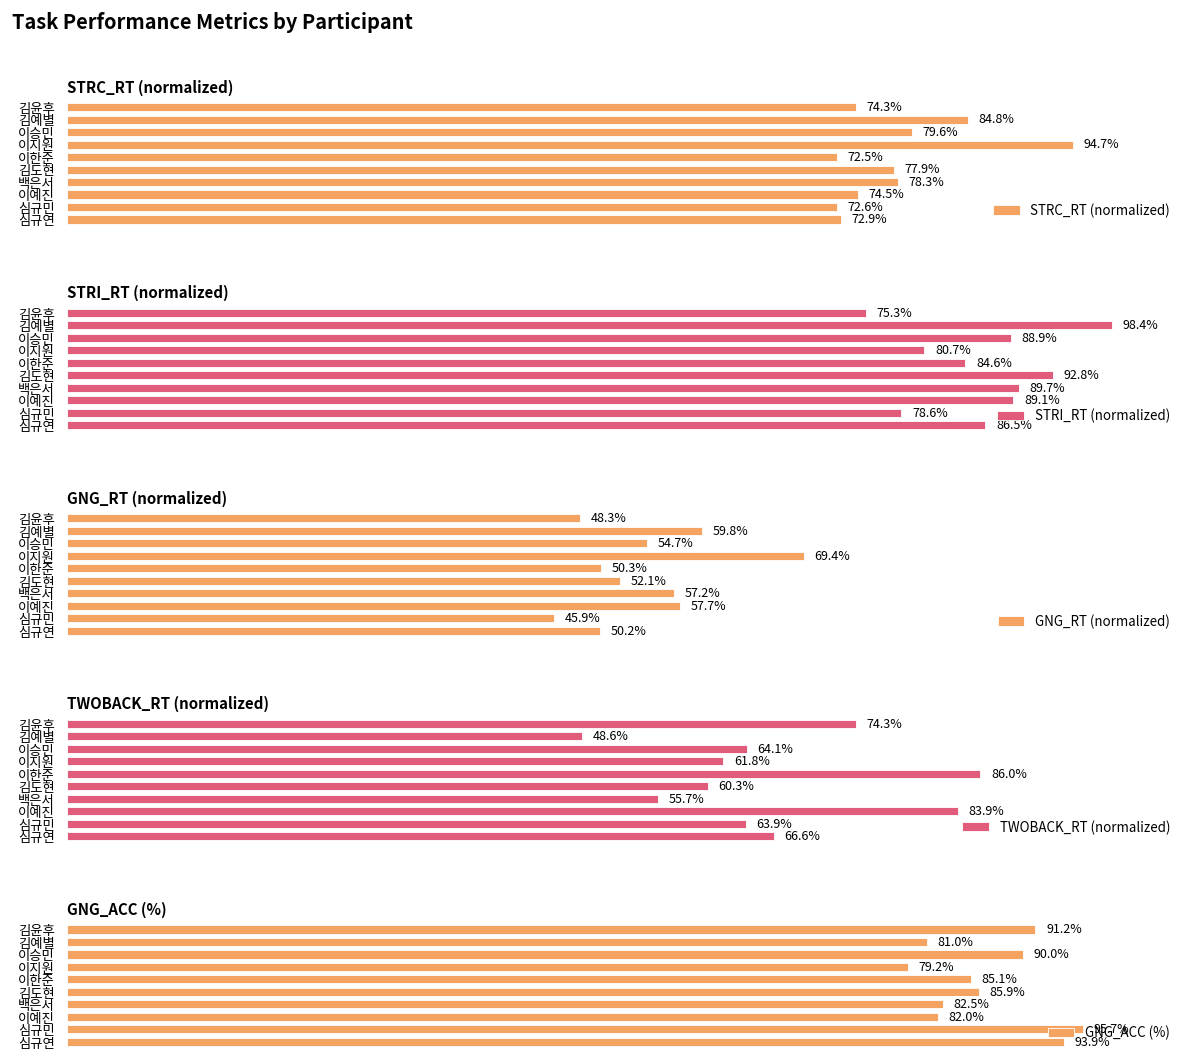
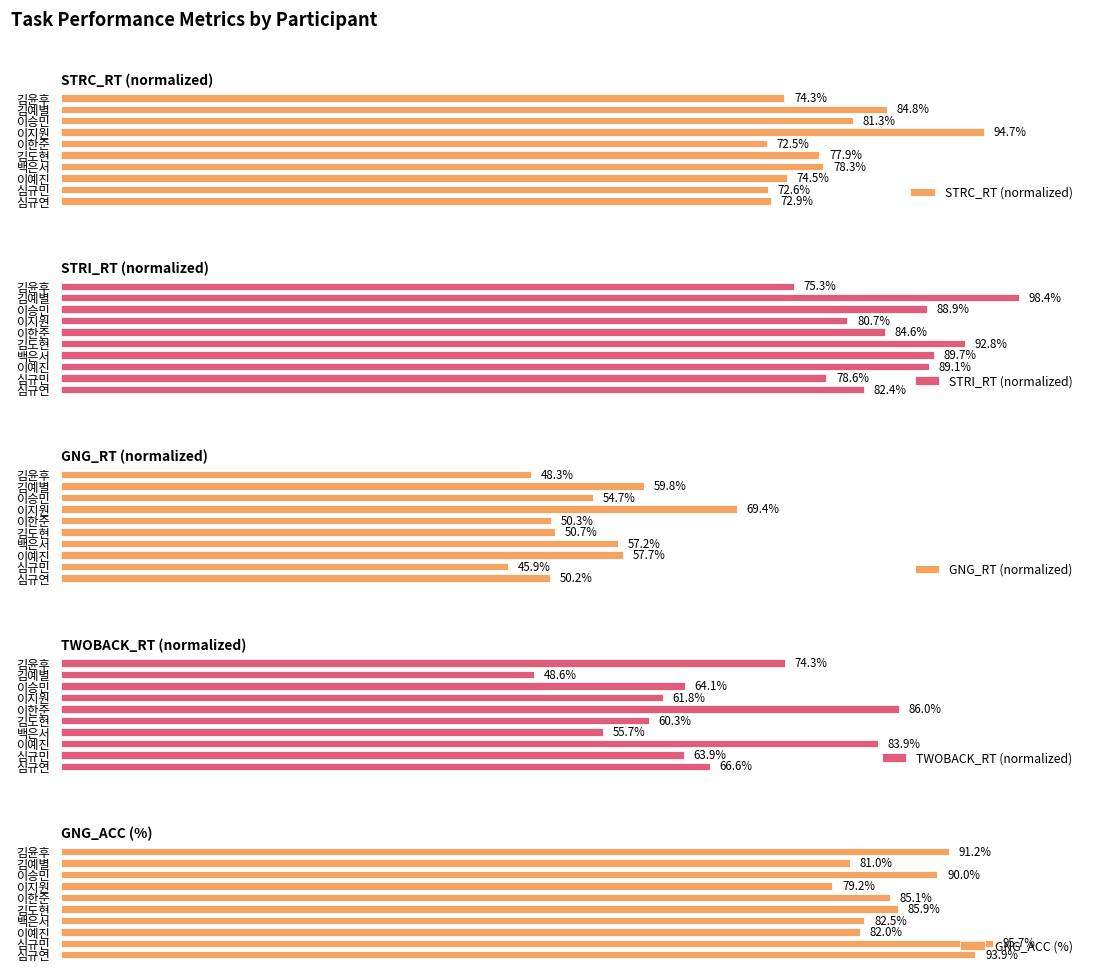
STRC_RT (normalized), 이승민: 79.6% -> 81.3%
STRI_RT (normalized), 심규연: 86.5% -> 82.4%
GNG_RT (normalized), 김도현: 52.1% -> 50.7%
